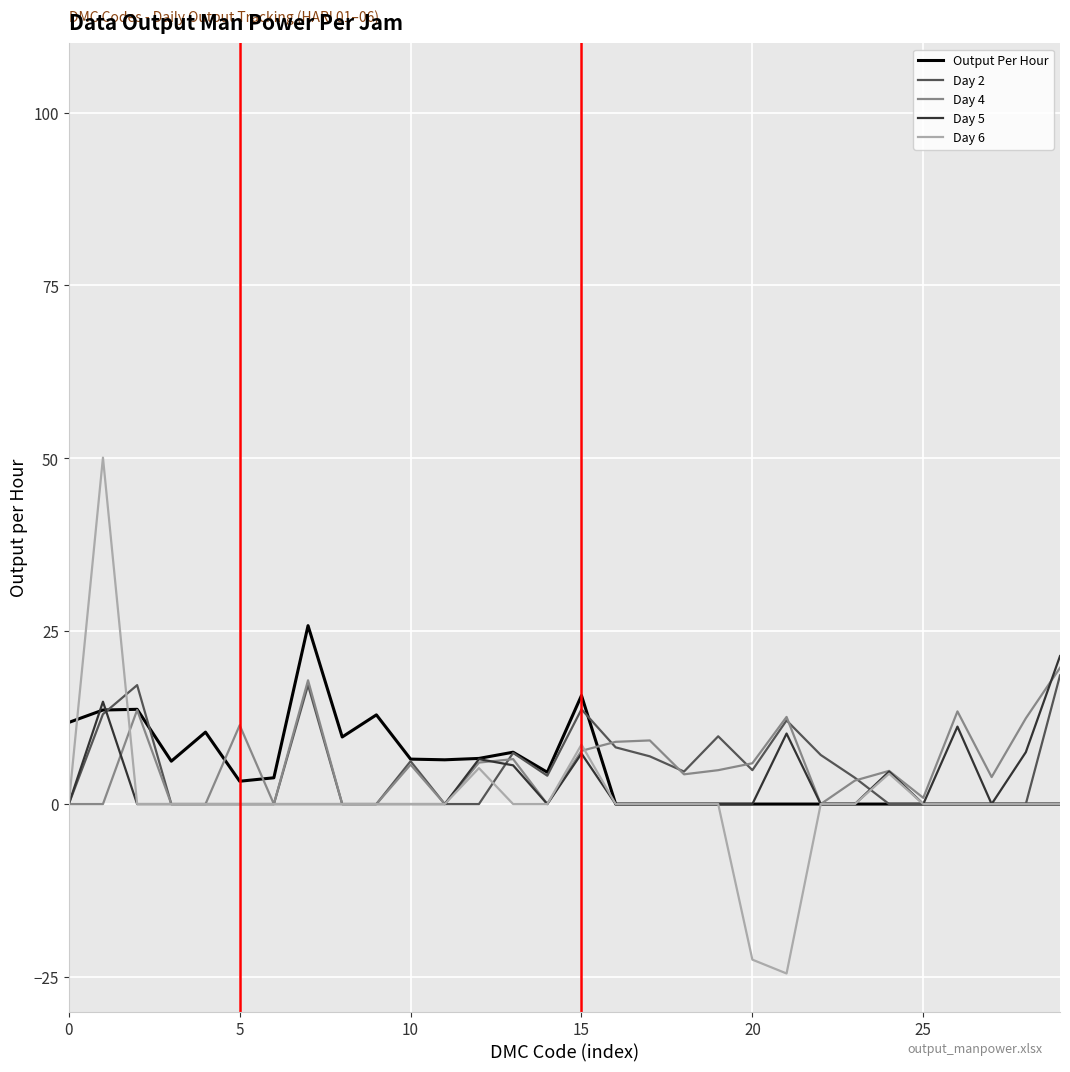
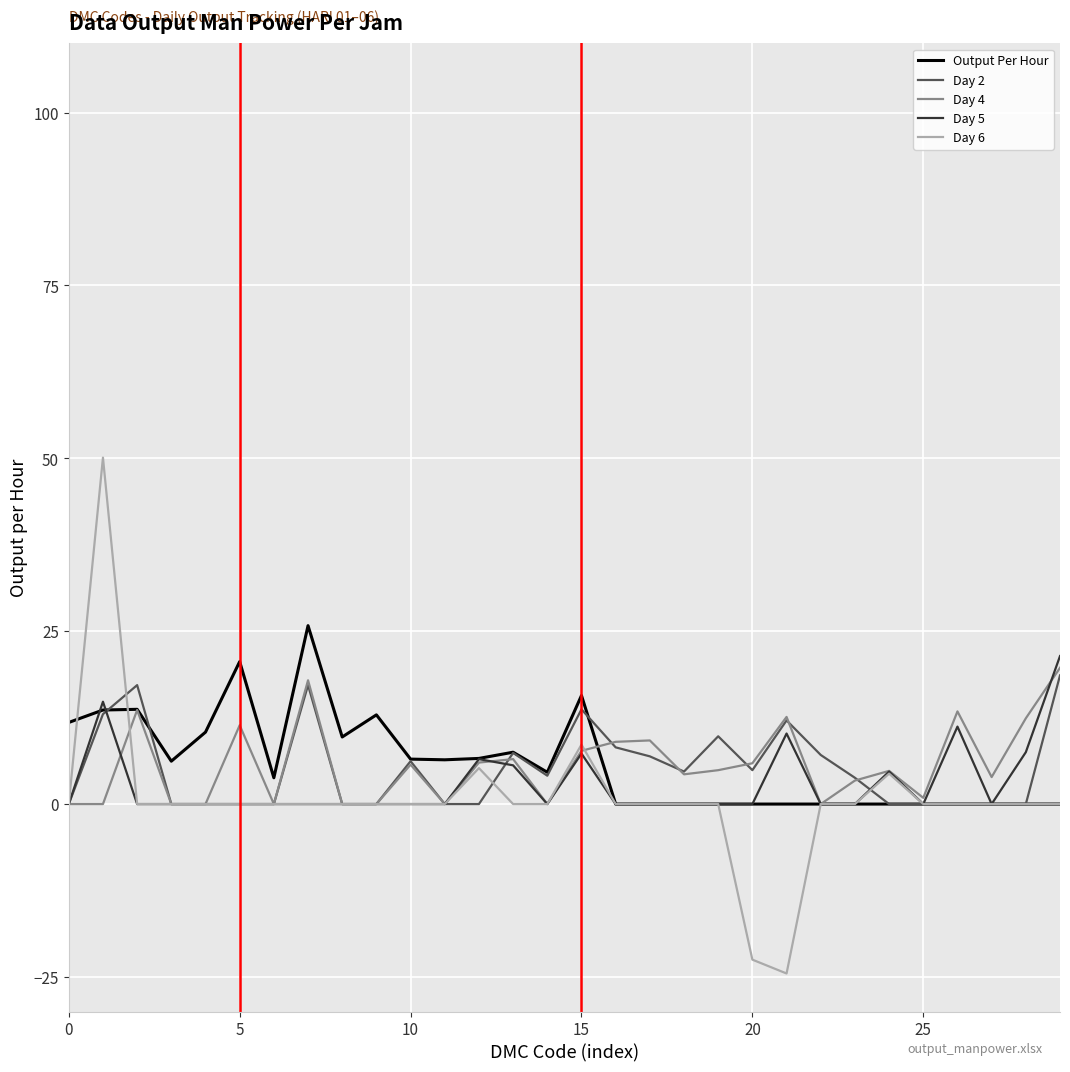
Output Per Hour, 5: 3 -> 21
